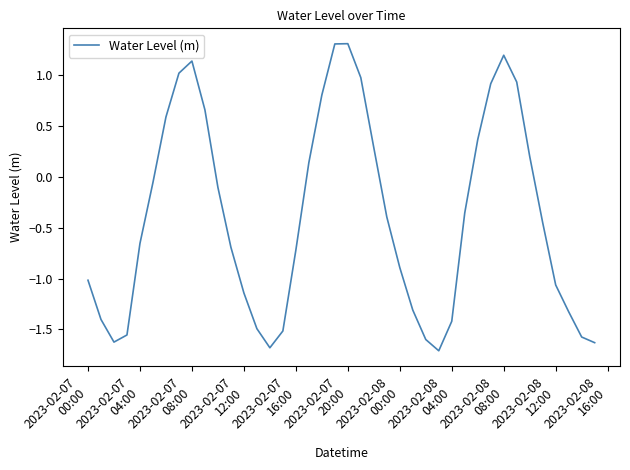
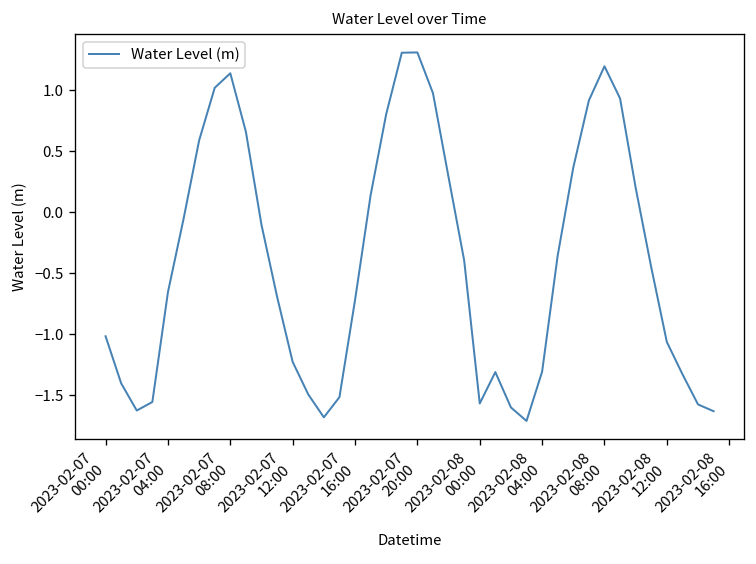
2023-02-07 12:00: -1.14 -> -1.23
2023-02-08 00:00: -0.89 -> -1.57
2023-02-08 04:00: -1.42 -> -1.31
